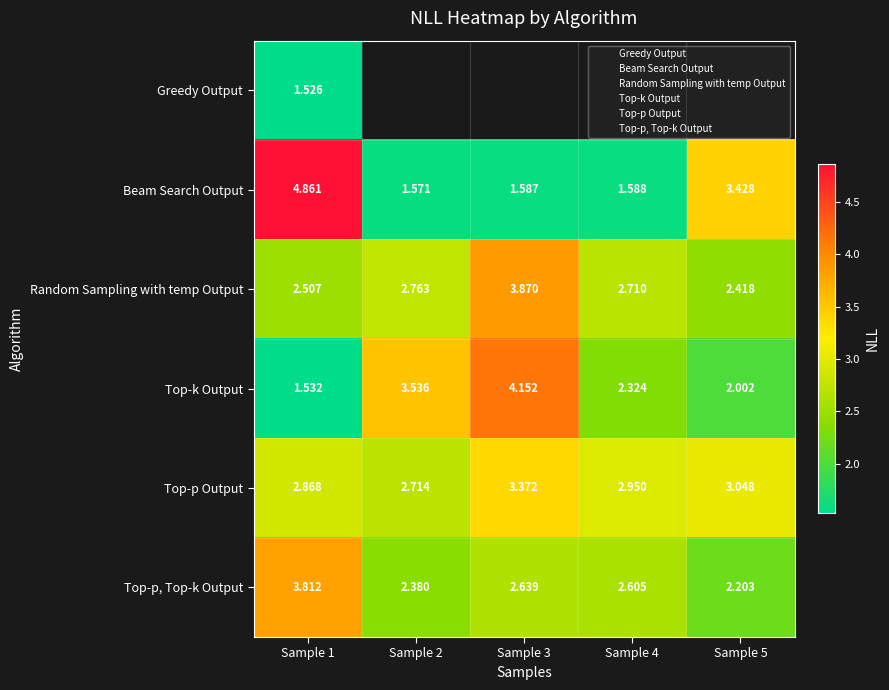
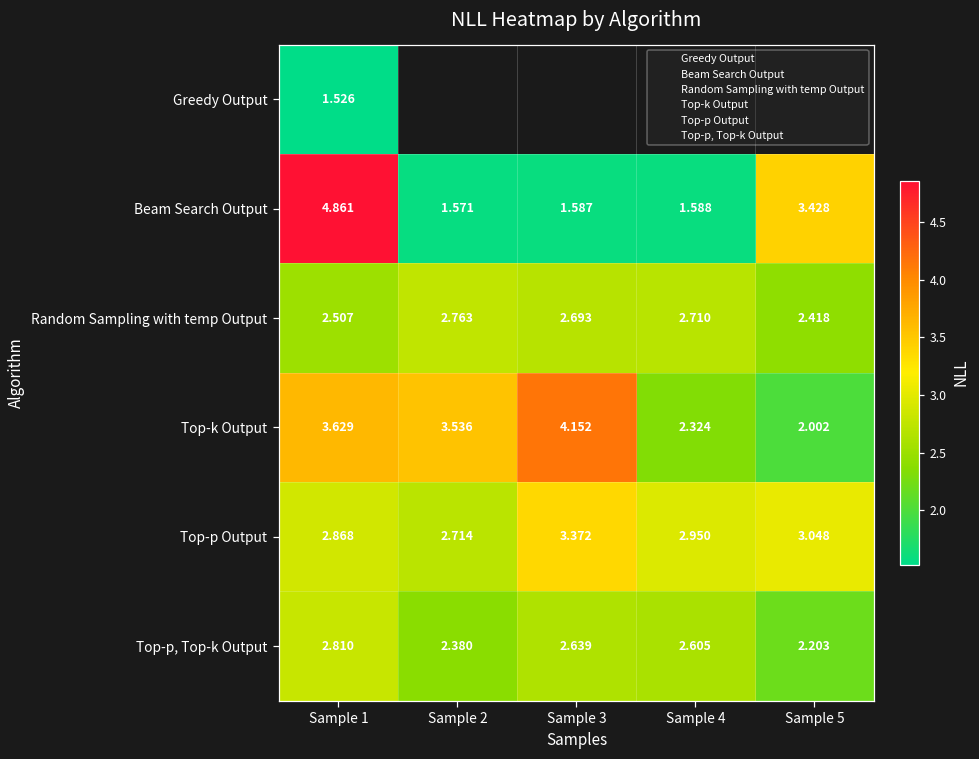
Random Sampling with temp Output, Sample 3: 3.870 -> 2.693
Top-k Output, Sample 1: 1.532 -> 3.629
Top-p, Top-k Output, Sample 1: 3.812 -> 2.810
